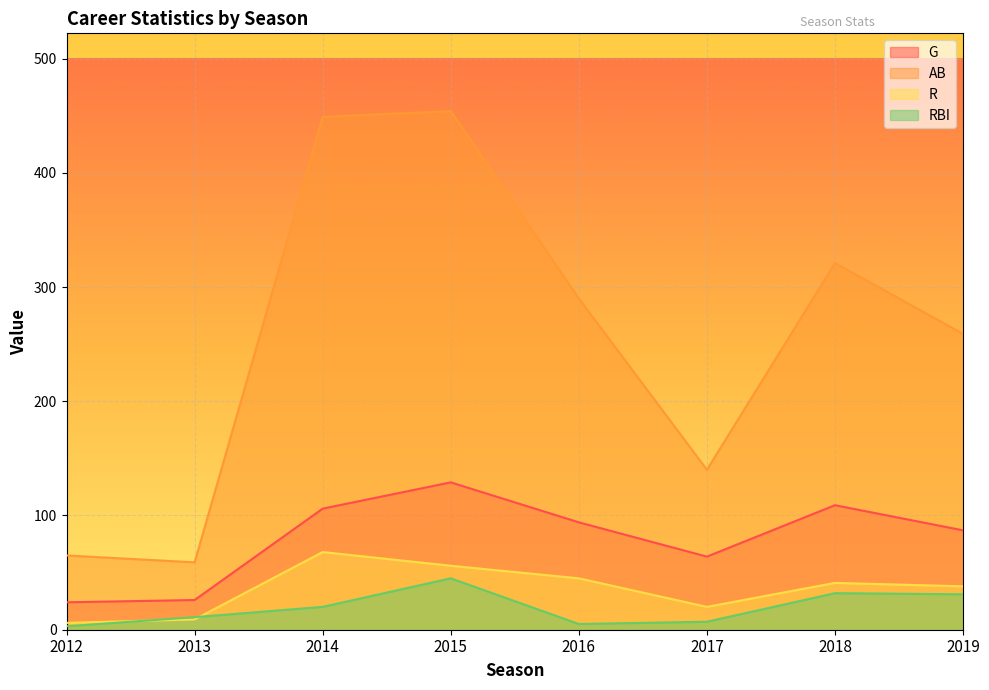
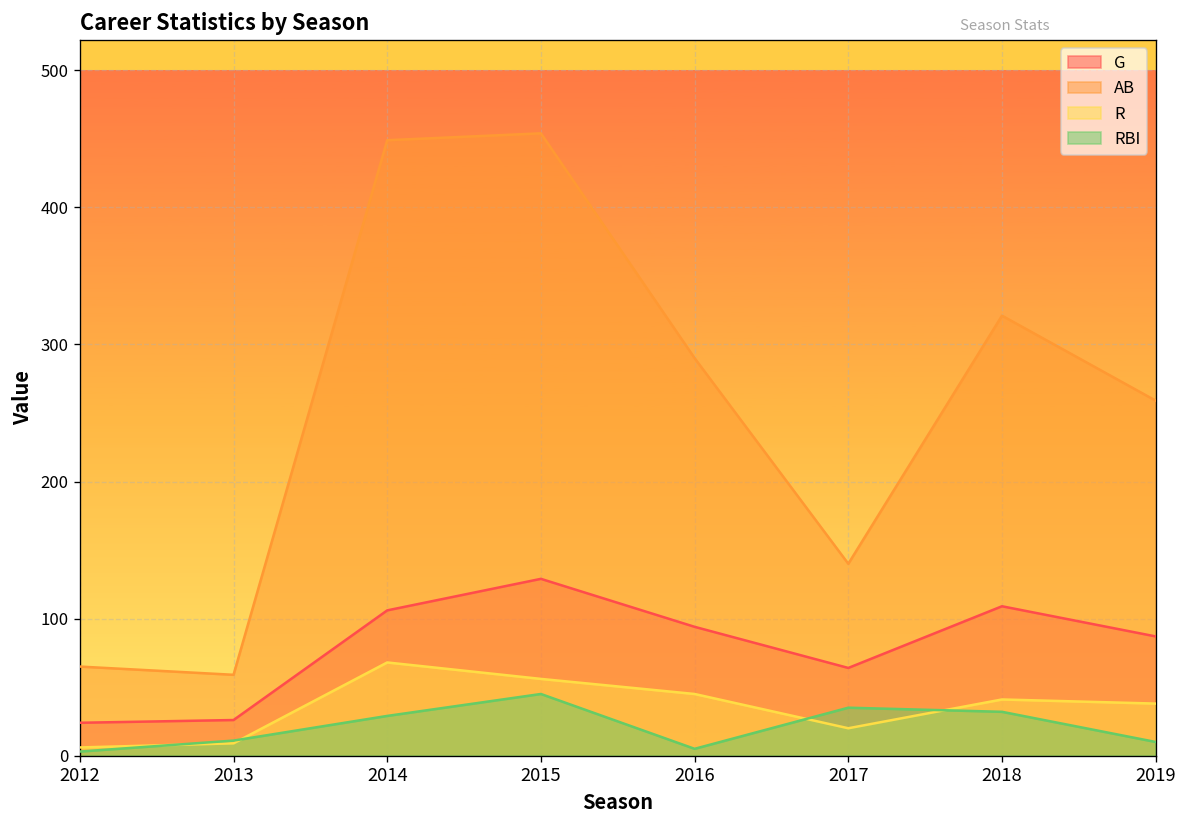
RBI, 2014: 20 -> 29
RBI, 2017: 7 -> 35
RBI, 2019: 31 -> 10
